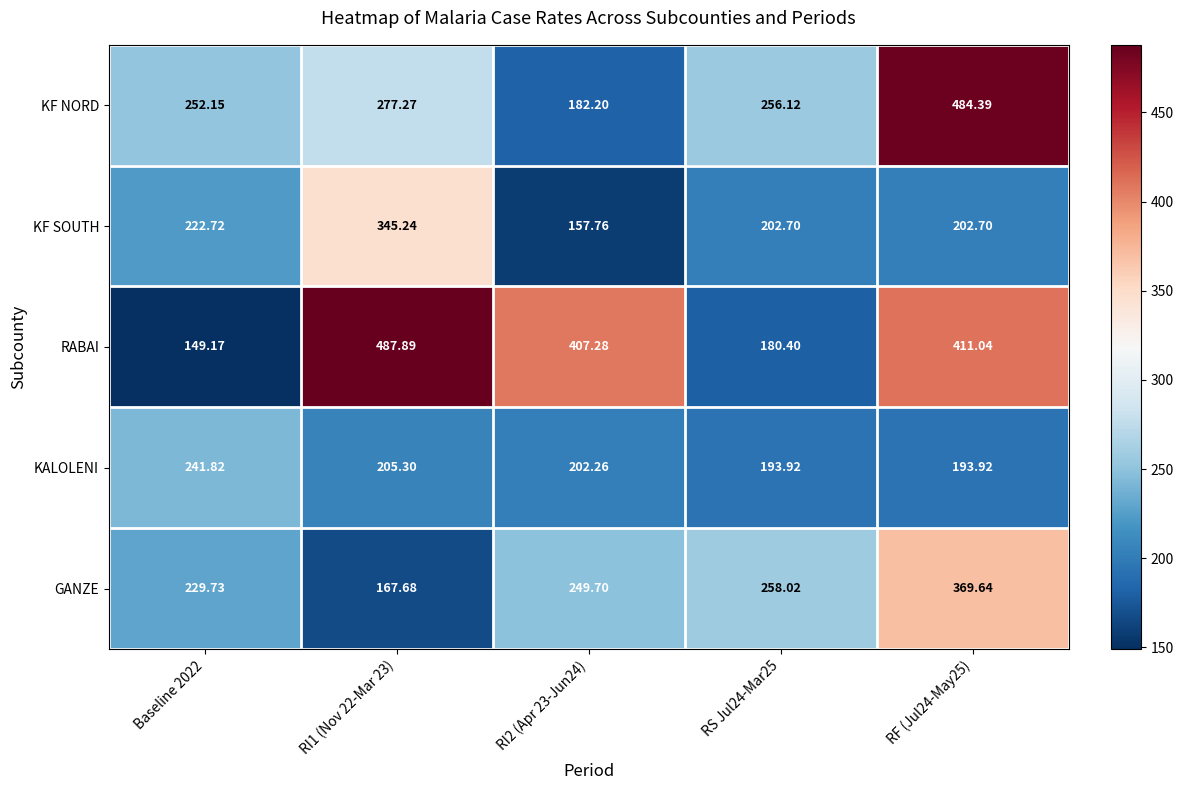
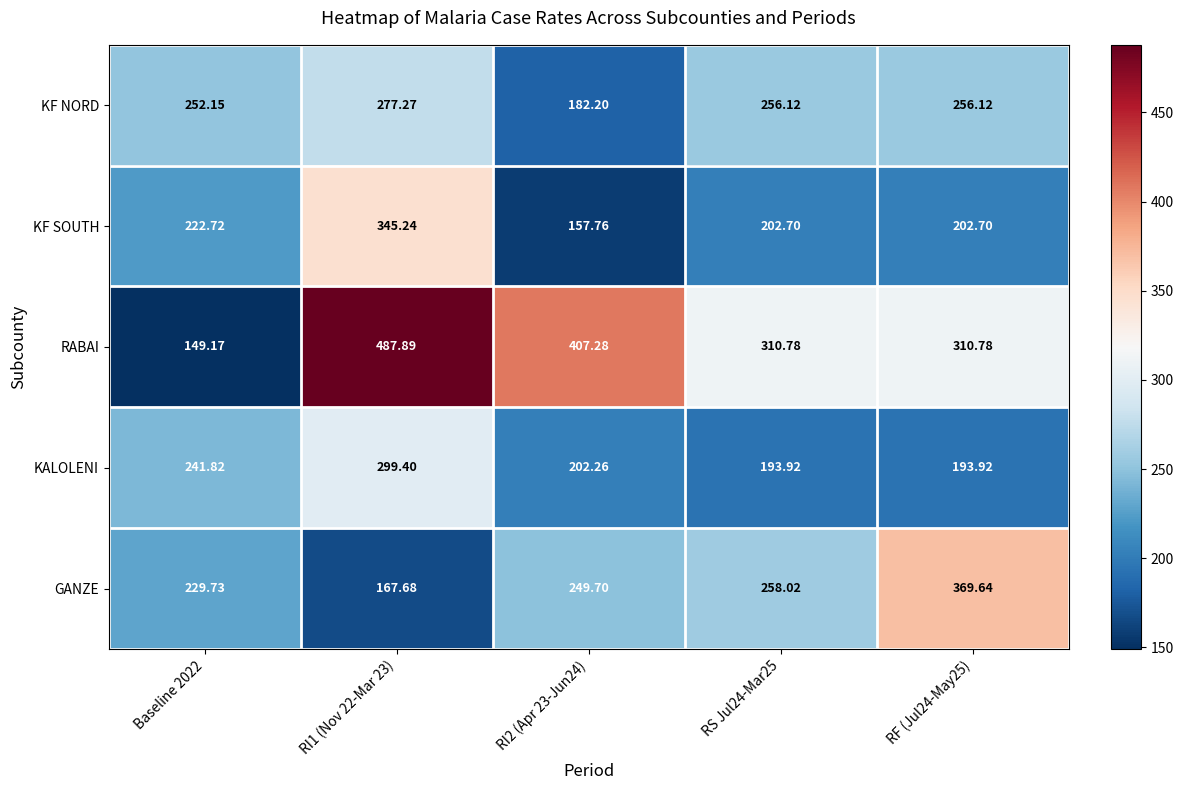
KF NORD, RF (Jul24-May25): 484.39 -> 256.12
RABAI, RS Jul24-Mar25: 180.40 -> 310.78
RABAI, RF (Jul24-May25): 411.04 -> 310.78
KALOLENI, RI1 (Nov 22-Mar 23): 205.30 -> 299.40
